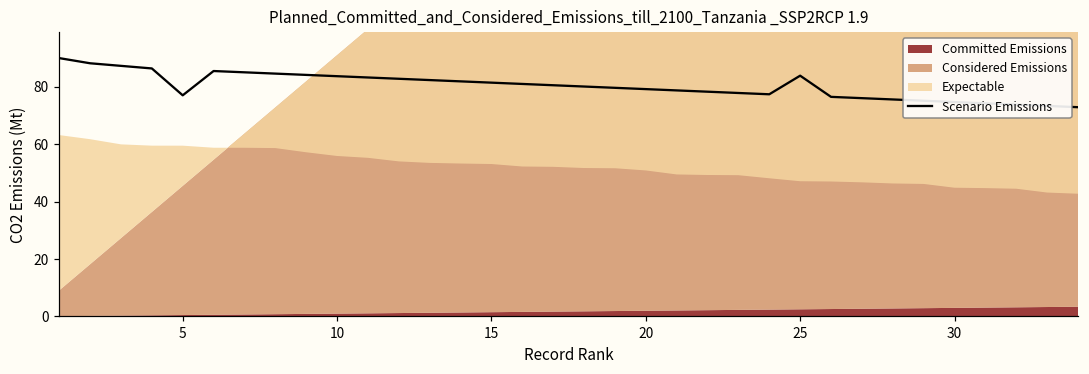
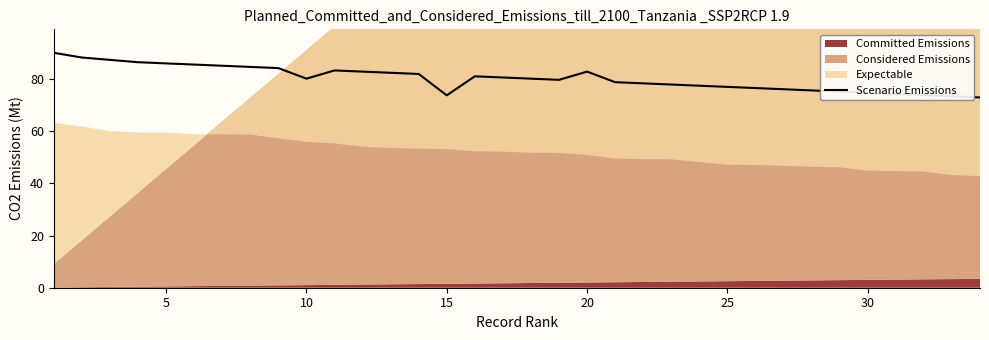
Scenario Emissions, 5: 77 -> 86
Scenario Emissions, 10: 84 -> 80
Scenario Emissions, 15: 81 -> 74
Scenario Emissions, 20: 79 -> 83
Scenario Emissions, 25: 84 -> 77
